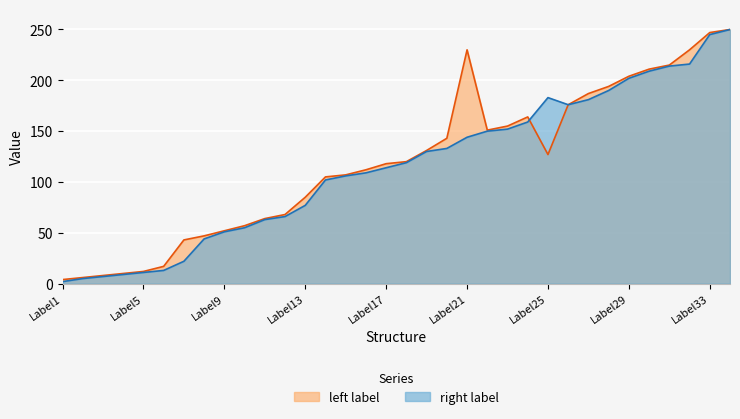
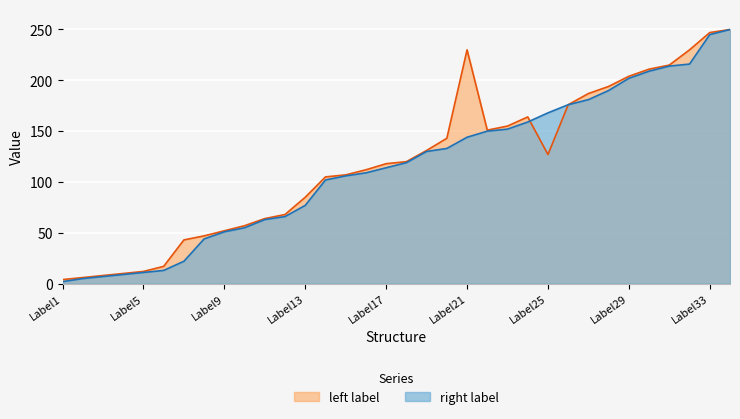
right label, Label25: 183 -> 168
